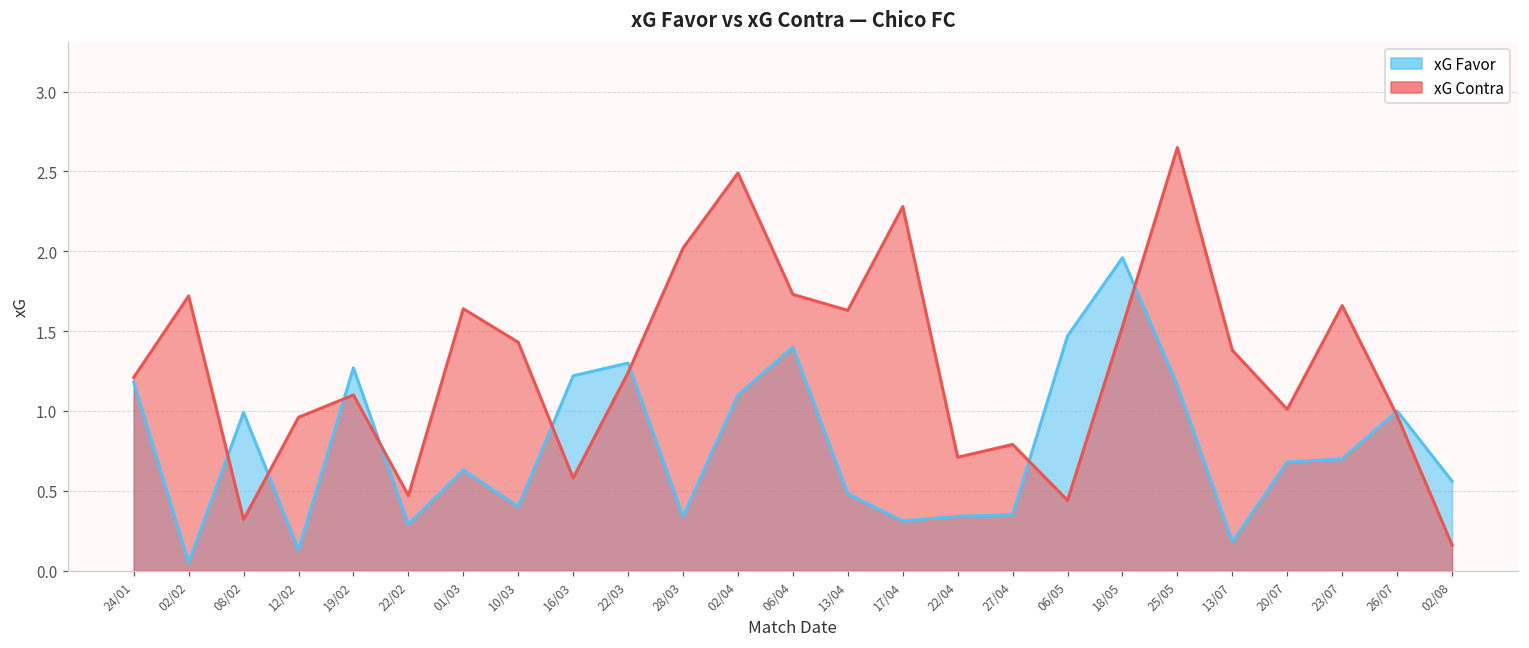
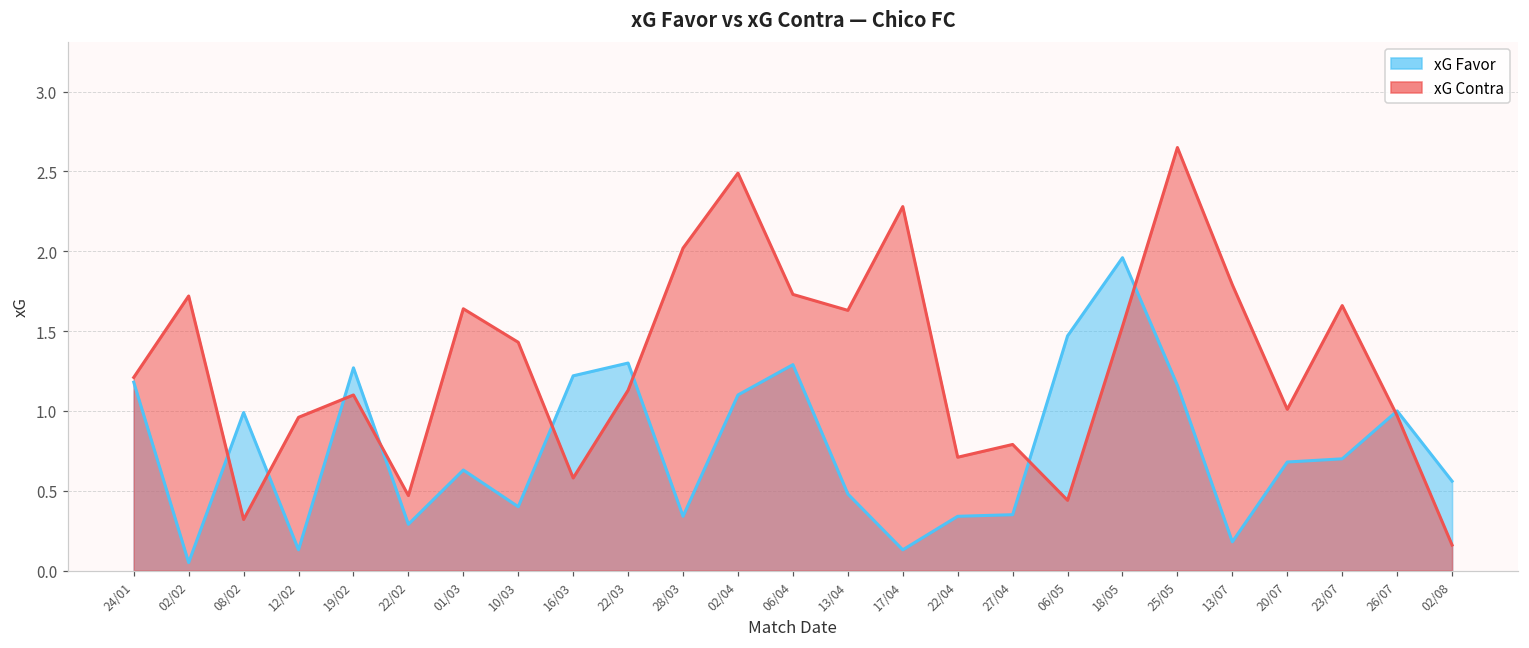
xG Contra, 22/03: 1.24 -> 1.13
xG Favor, 06/04: 1.40 -> 1.29
xG Favor, 17/04: 0.31 -> 0.13
xG Contra, 13/07: 1.38 -> 1.79
